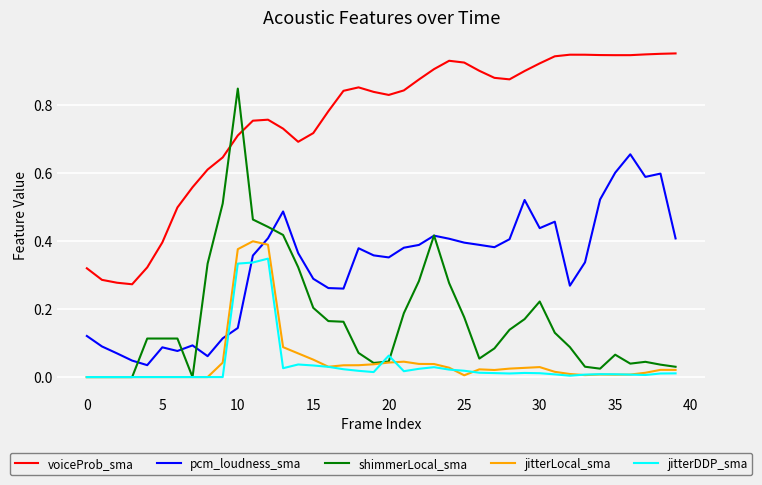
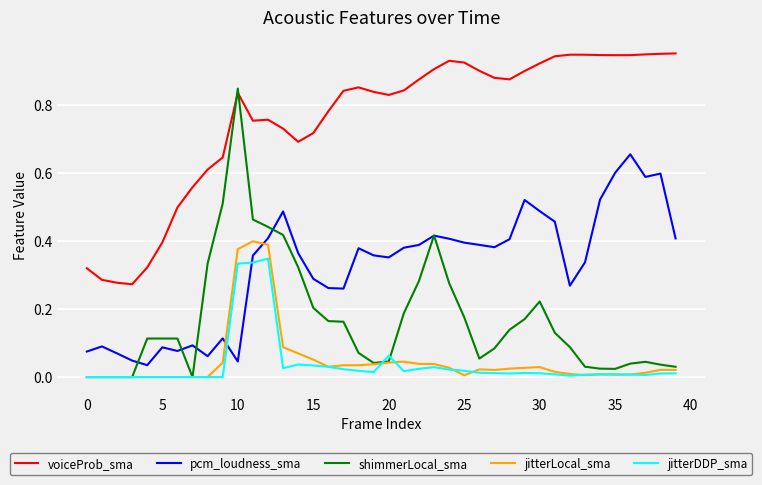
pcm_loudness_sma, 0: 0.12 -> 0.08
voiceProb_sma, 10: 0.71 -> 0.83
pcm_loudness_sma, 10: 0.14 -> 0.05
pcm_loudness_sma, 30: 0.44 -> 0.49
shimmerLocal_sma, 35: 0.07 -> 0.02
